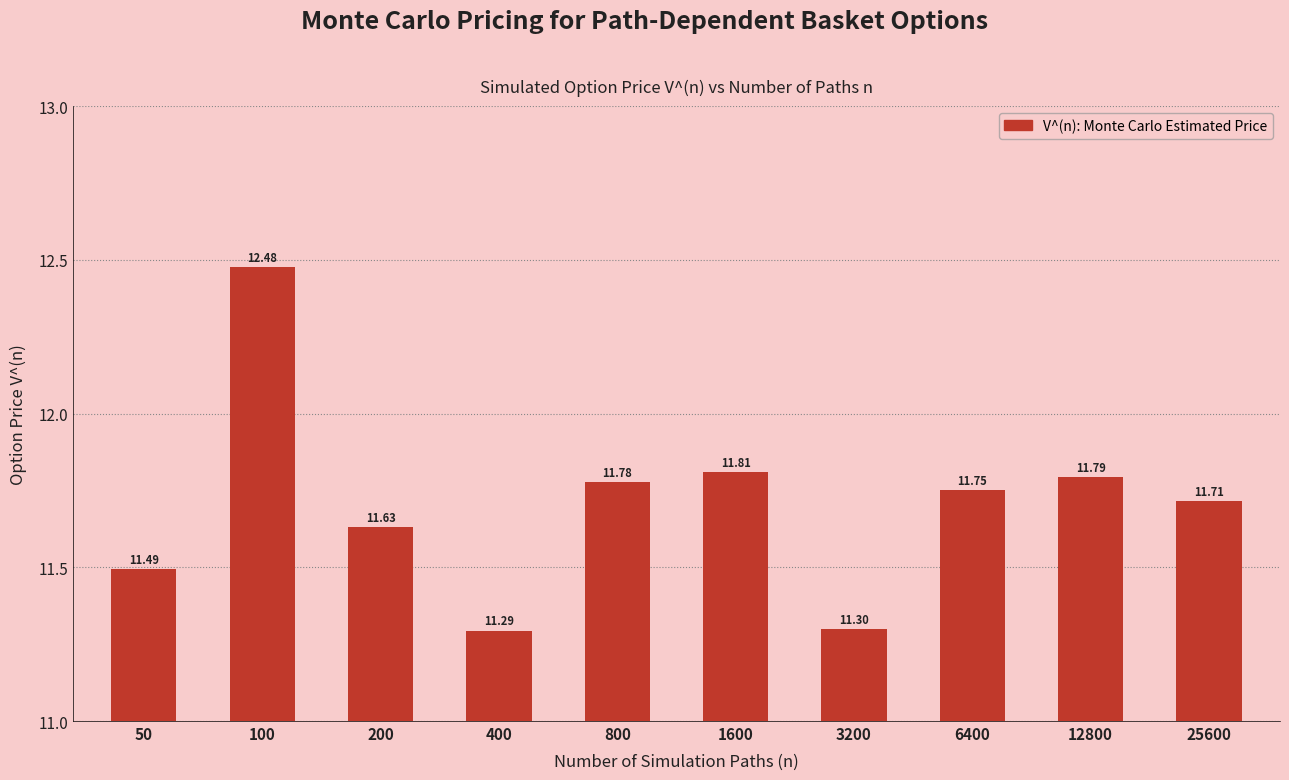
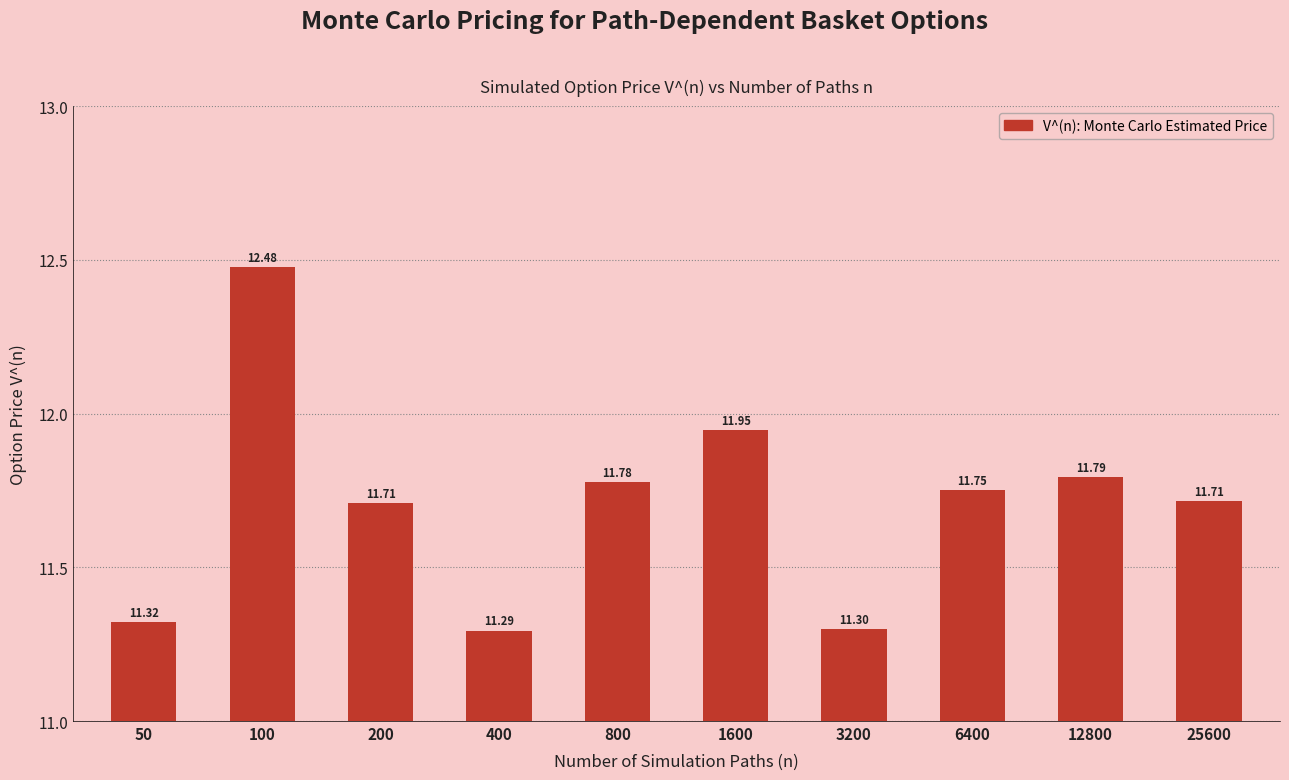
50: 11.49 -> 11.32
200: 11.63 -> 11.71
1600: 11.81 -> 11.95
